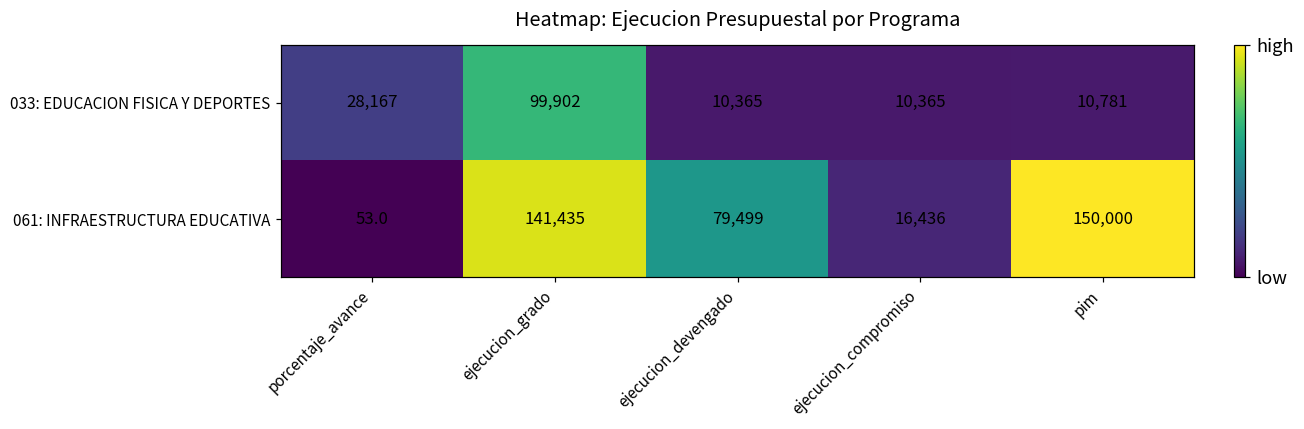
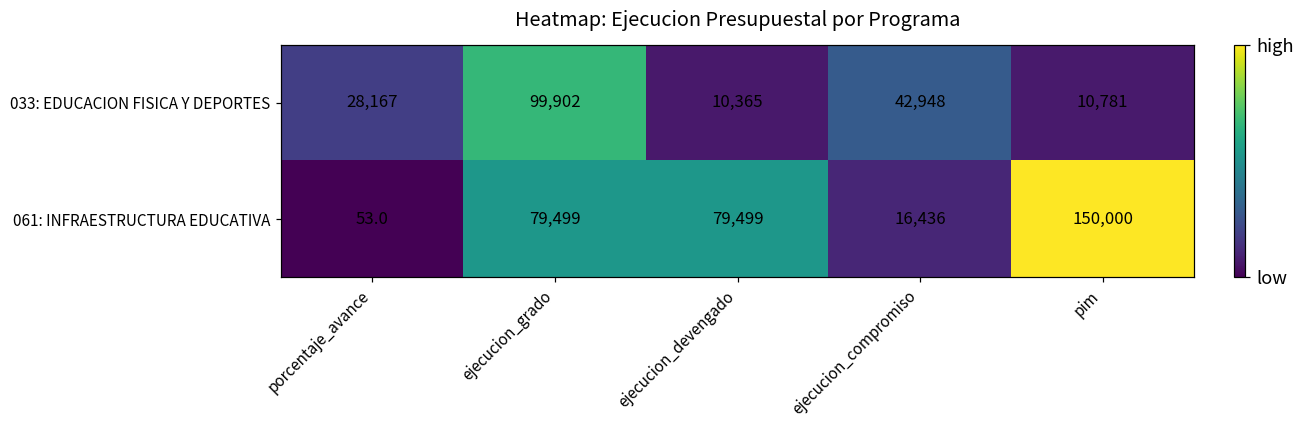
033: EDUCACION FISICA Y DEPORTES, ejecucion_compromiso: 10,365 -> 42,948
061: INFRAESTRUCTURA EDUCATIVA, ejecucion_grado: 141,435 -> 79,499
